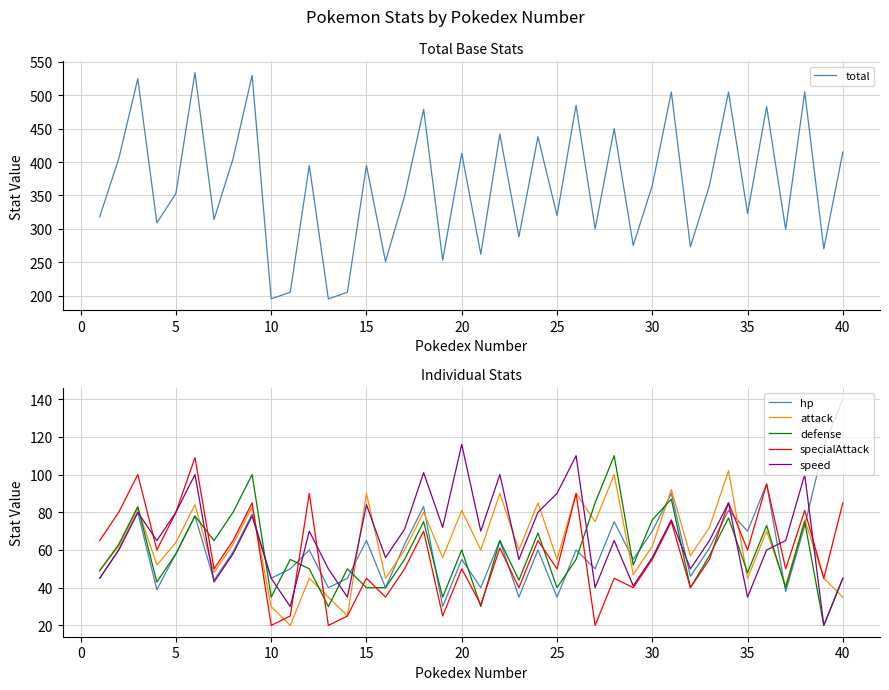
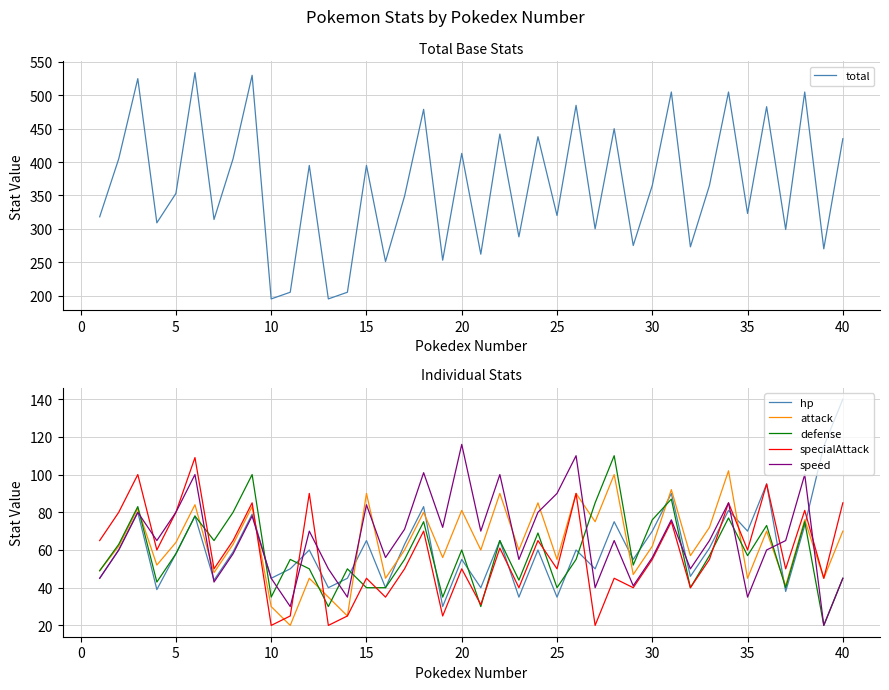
Total Base Stats, 40: 420 -> 440
Individual Stats, defense, 35: 48 -> 57
Individual Stats, attack, 40: 35 -> 70
